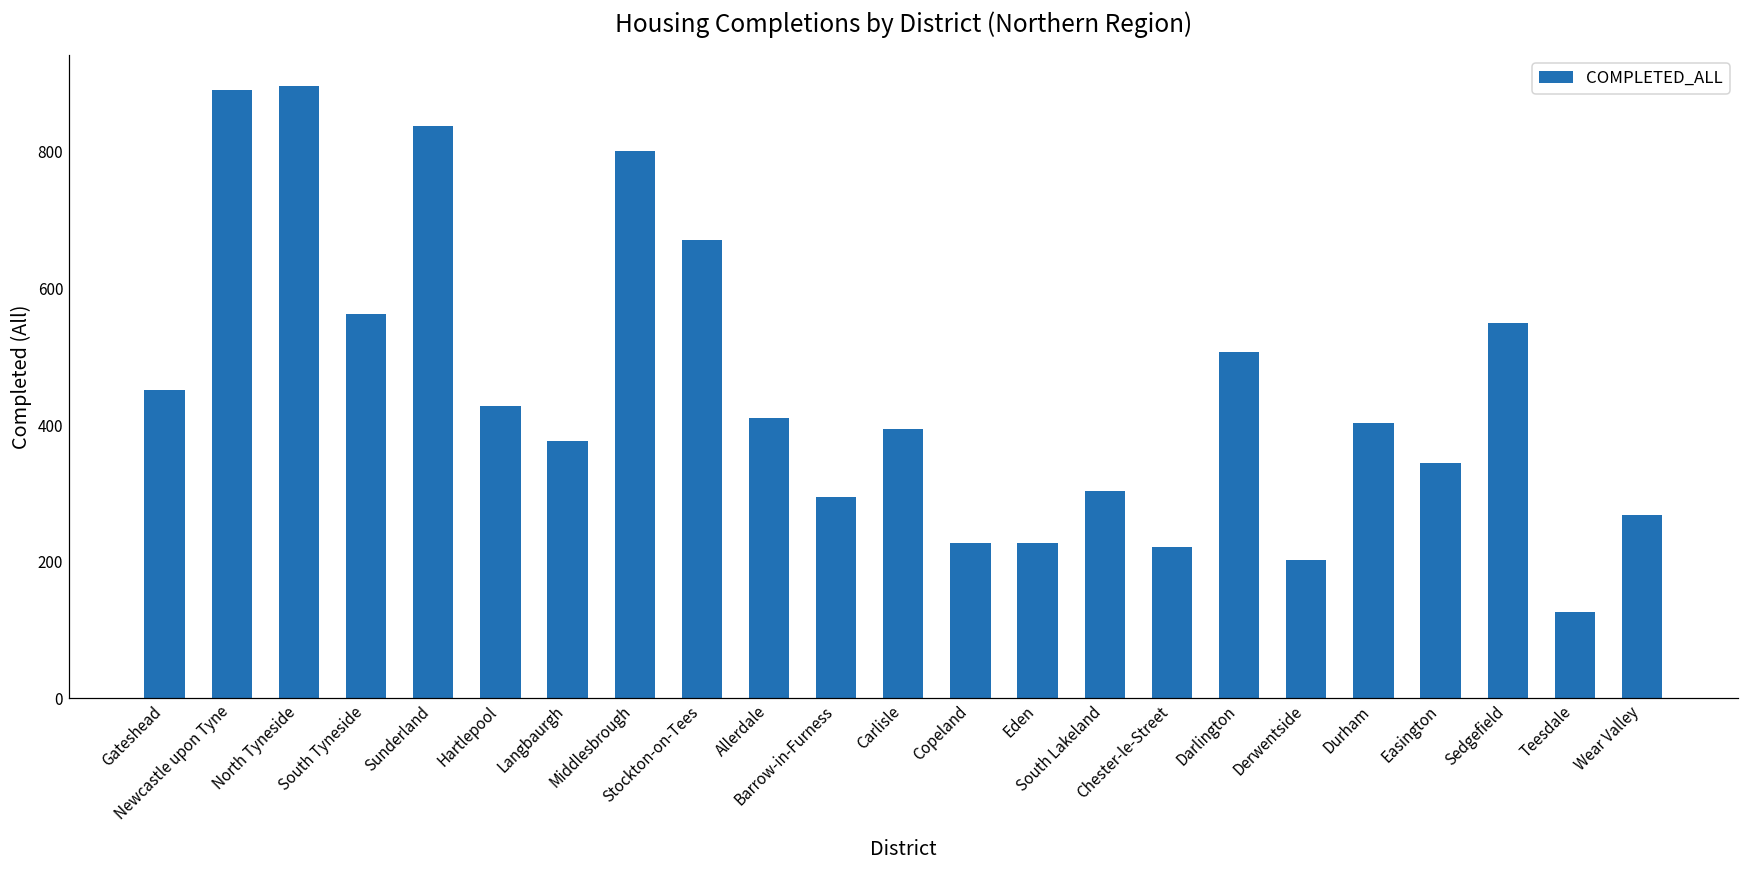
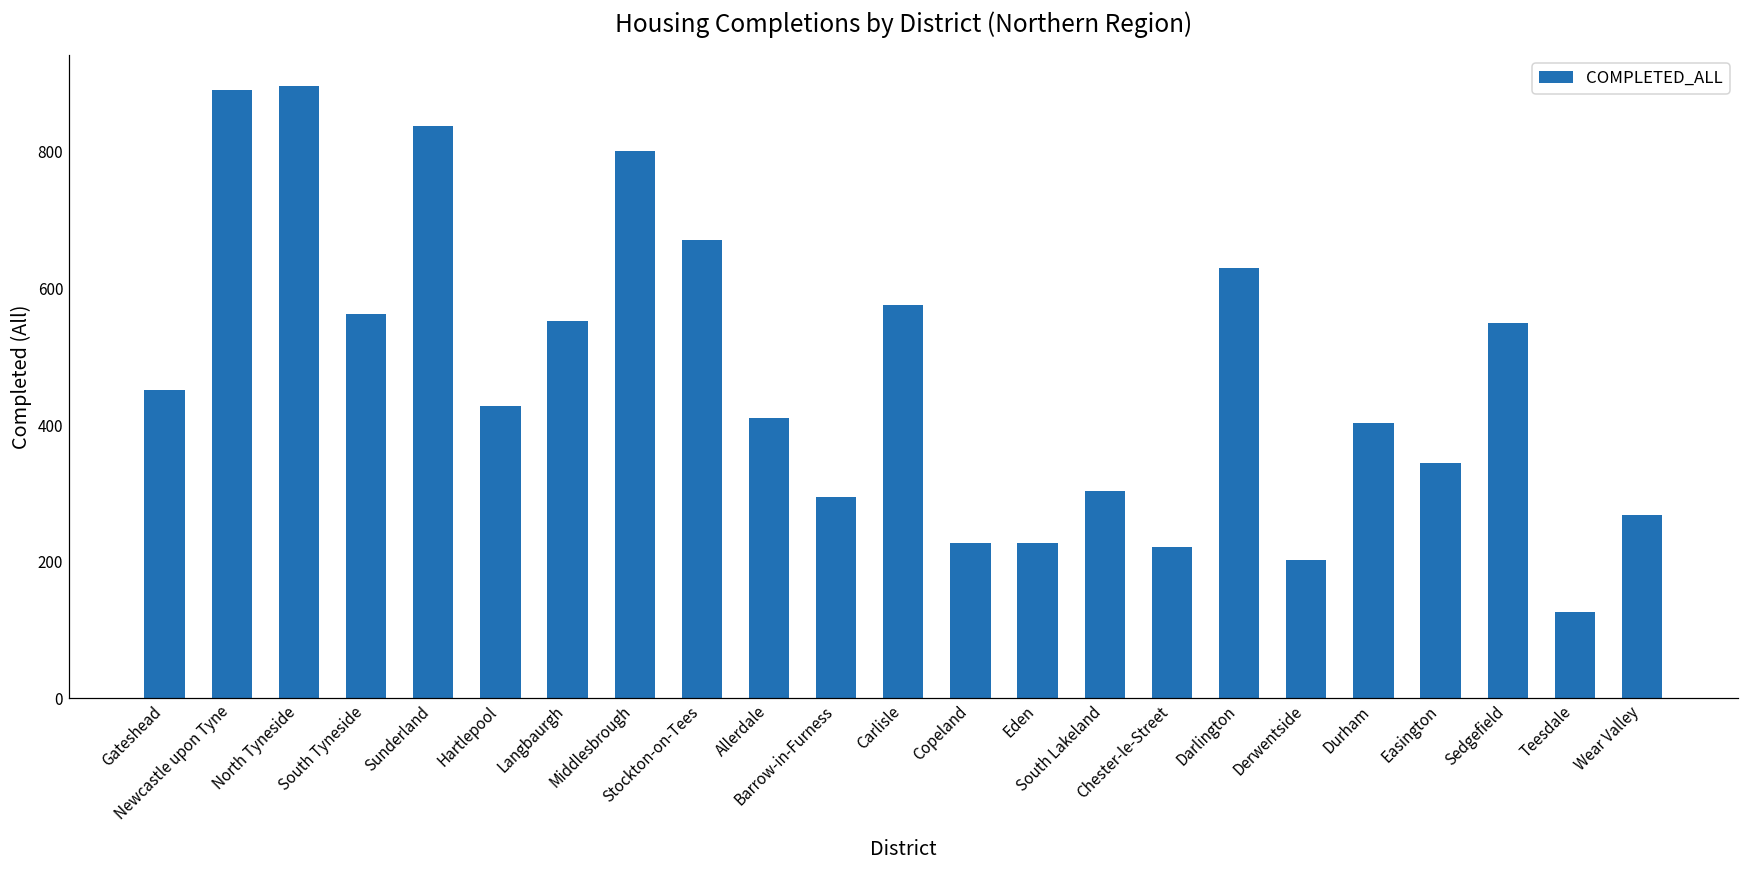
Langbaurgh: 380 -> 550
Carlisle: 390 -> 580
Darlington: 510 -> 630
